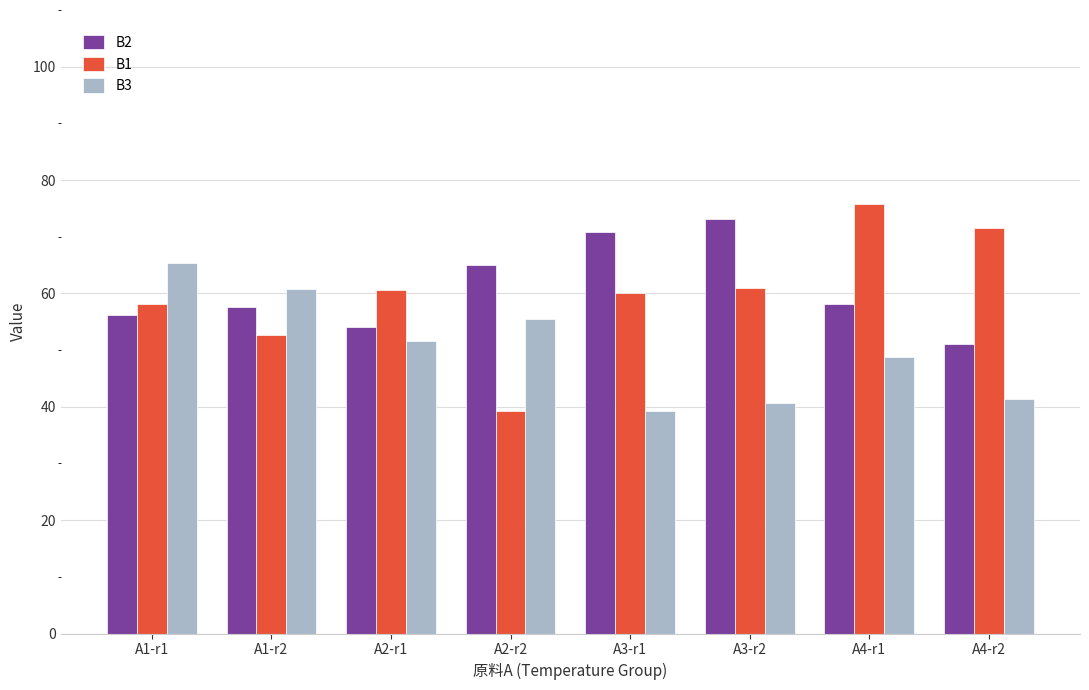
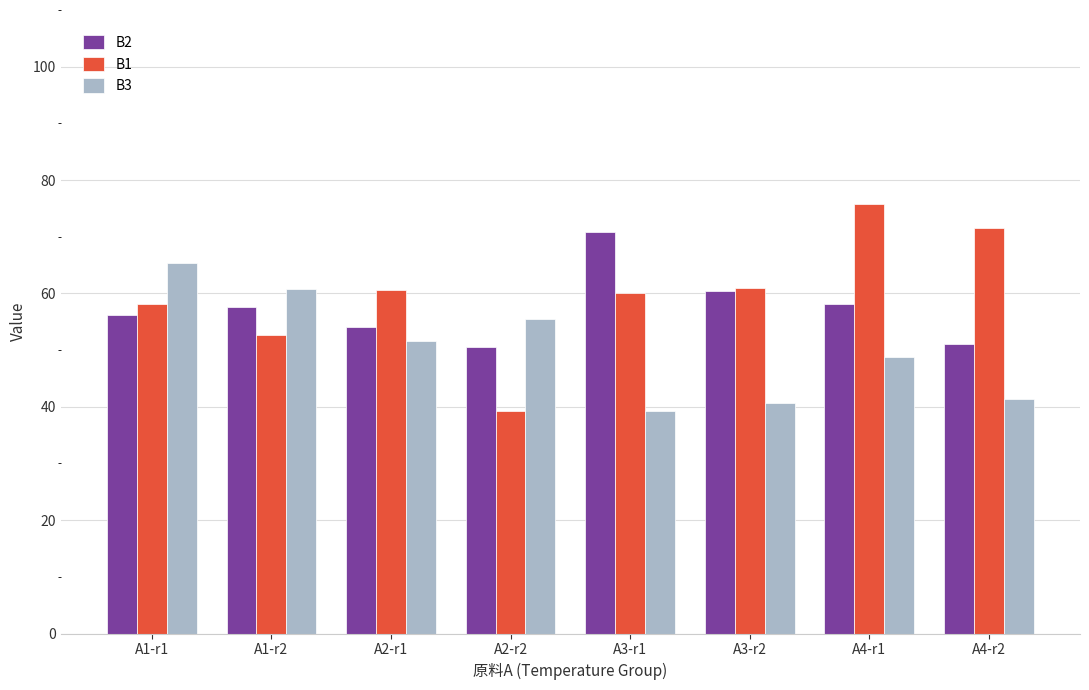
B2, A2-r2: 65 -> 51
B2, A3-r2: 73 -> 60
